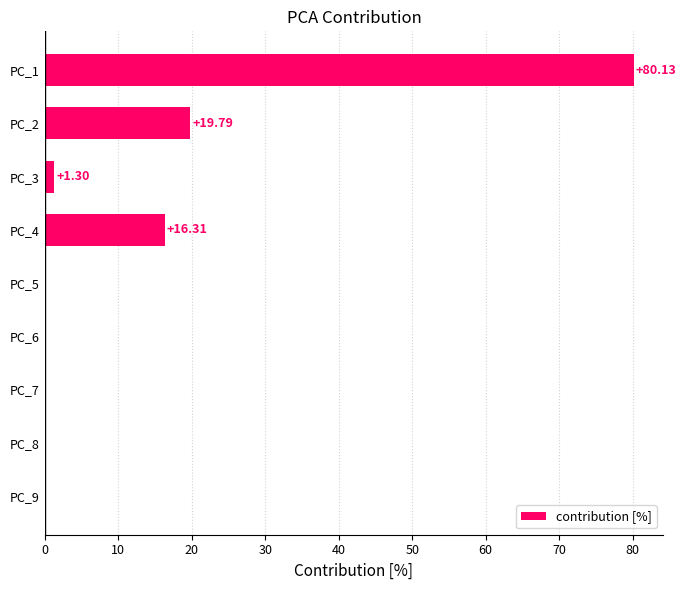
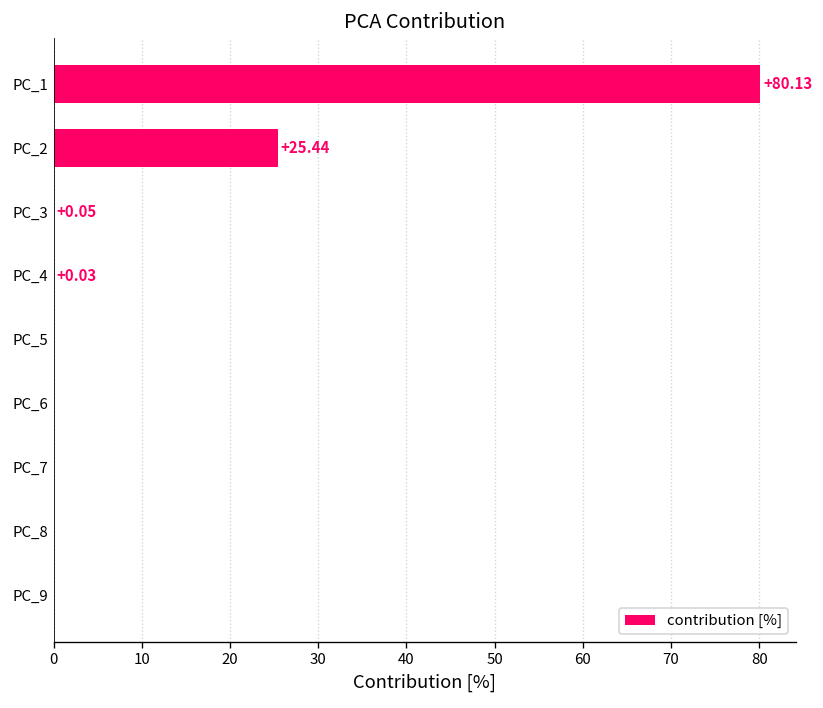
PC_2: +19.79 -> +25.44
PC_3: +1.30 -> +0.05
PC_4: +16.31 -> +0.03
